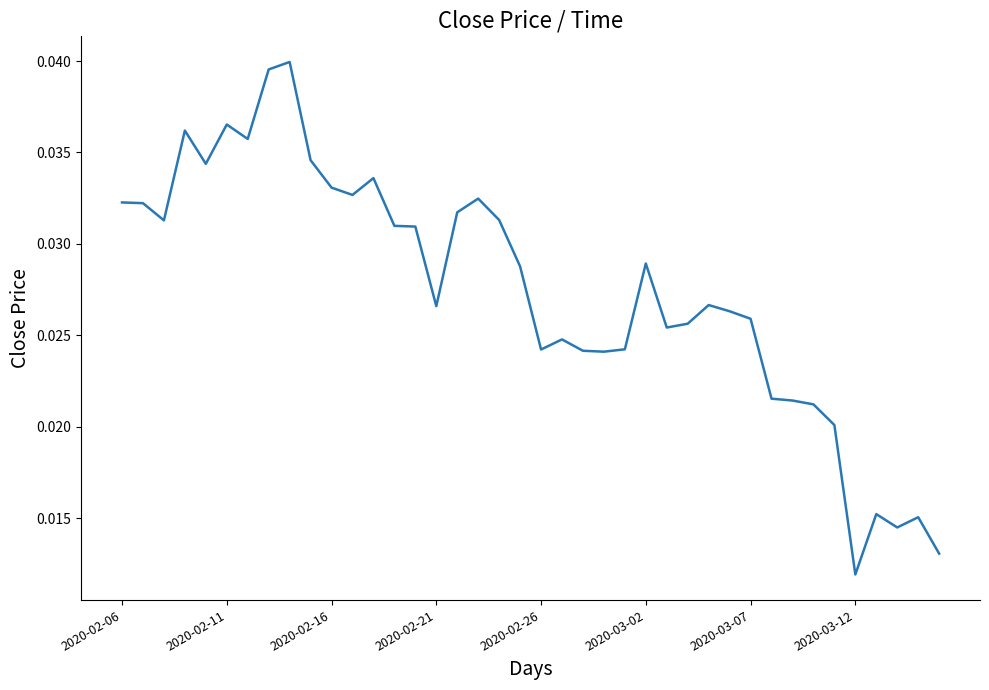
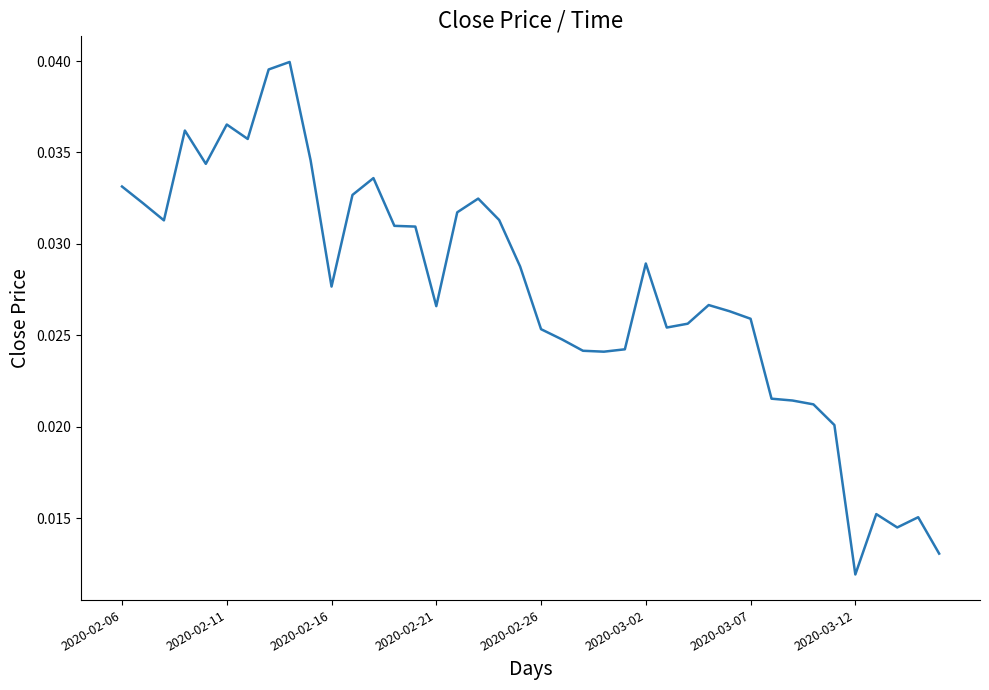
2020-02-06: 0.0323 -> 0.0331
2020-02-16: 0.0331 -> 0.0277
2020-02-26: 0.0242 -> 0.0253
